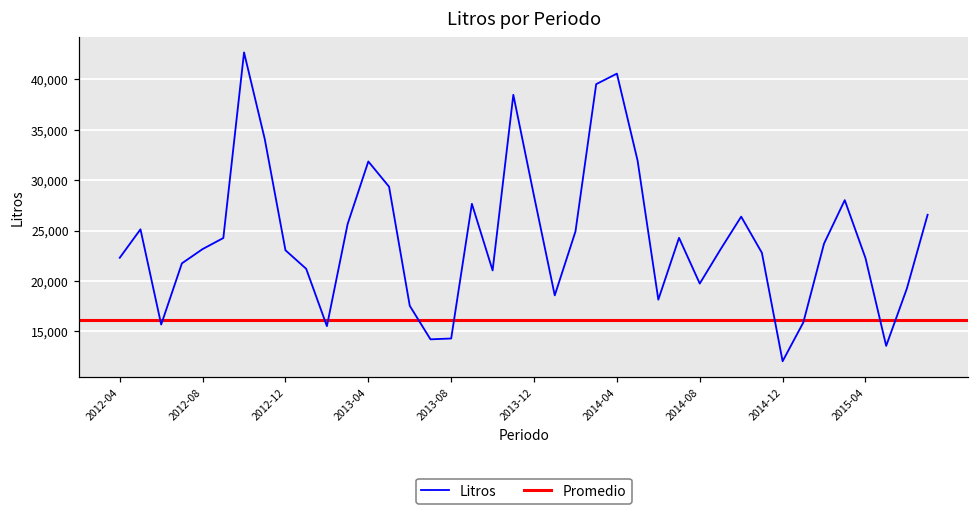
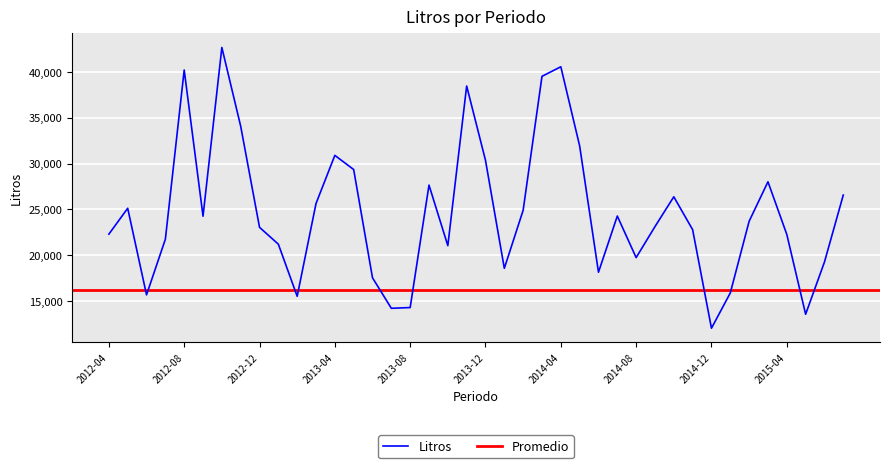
2012-08: 23,000 -> 40,000
2013-04: 32,000 -> 31,000
2013-12: 28,000 -> 30,000
